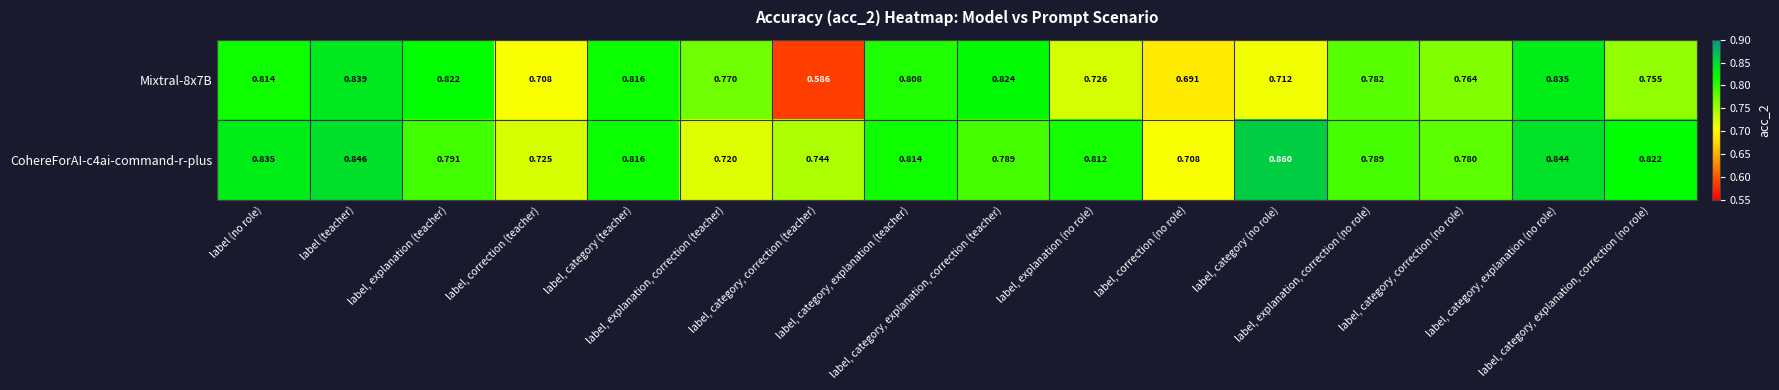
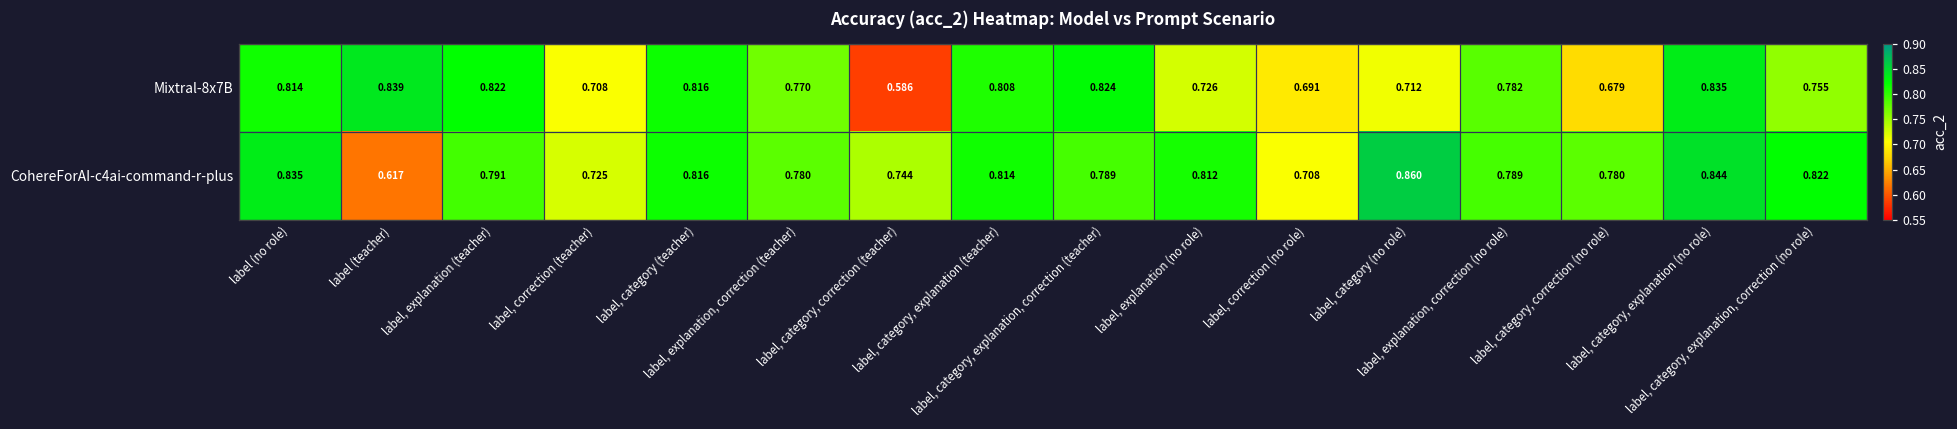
Mixtral-8x7B, label, category, correction (no role): 0.764 -> 0.679
CohereForAI-c4ai-command-r-plus, label (teacher): 0.846 -> 0.617
CohereForAI-c4ai-command-r-plus, label, explanation, correction (teacher): 0.720 -> 0.780
